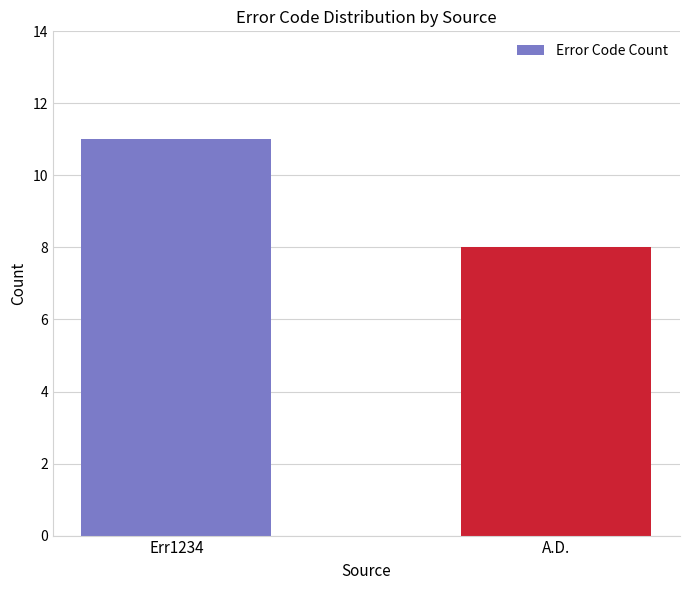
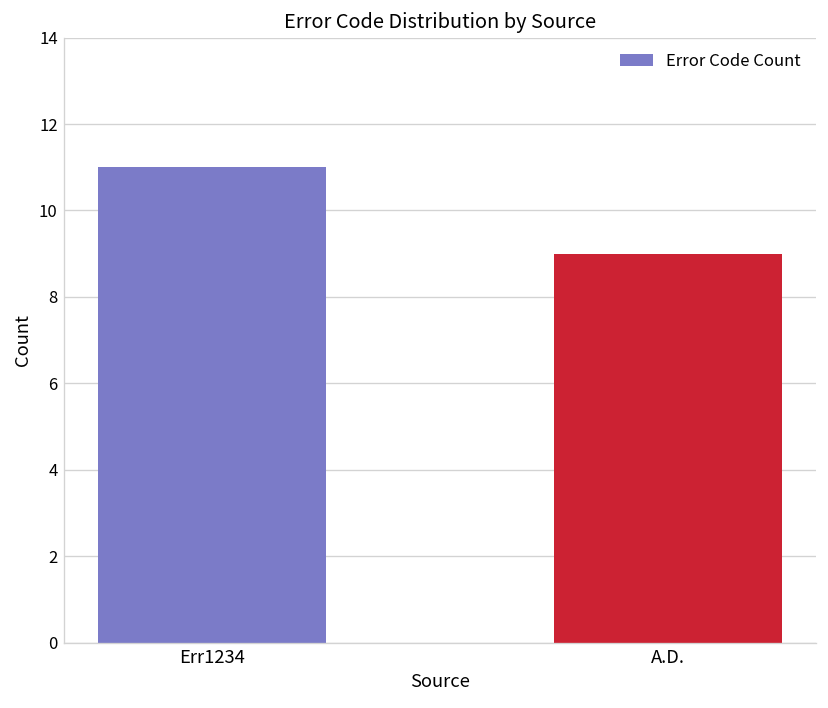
A.D.: 8 -> 9
